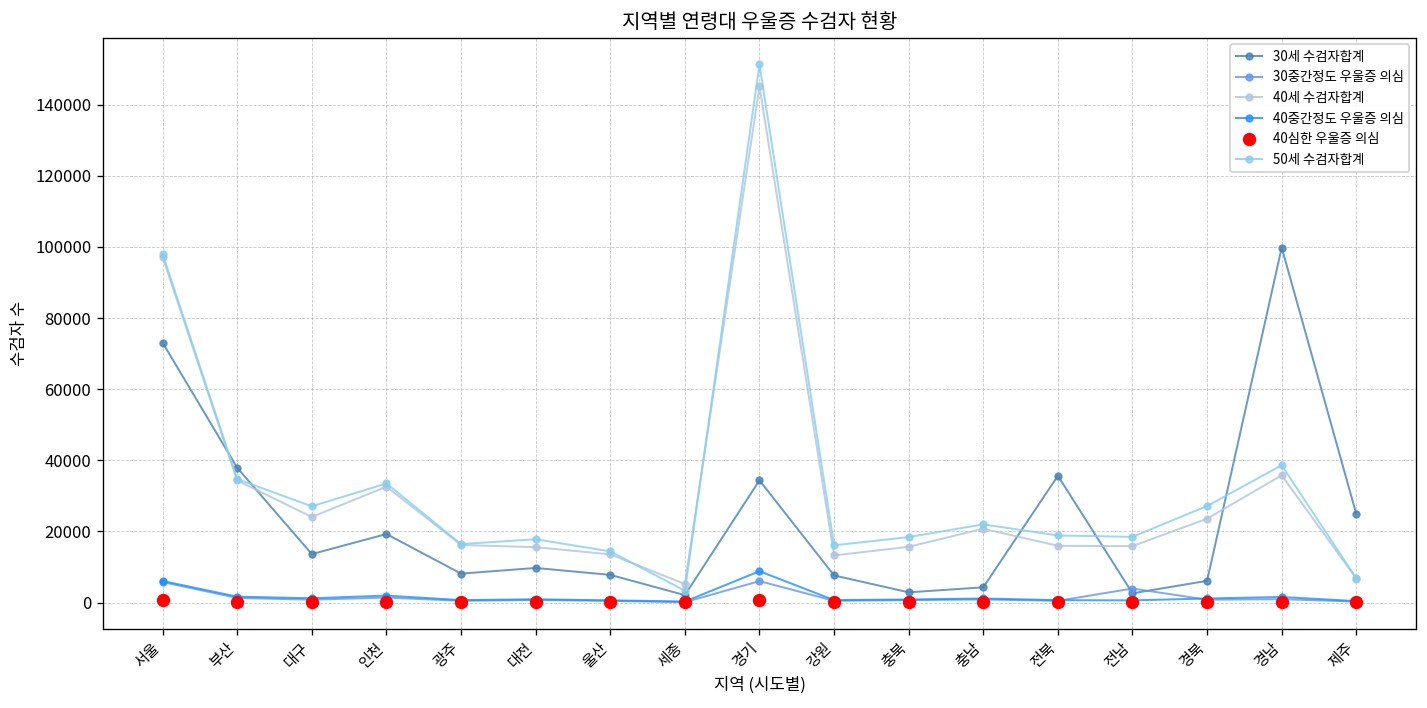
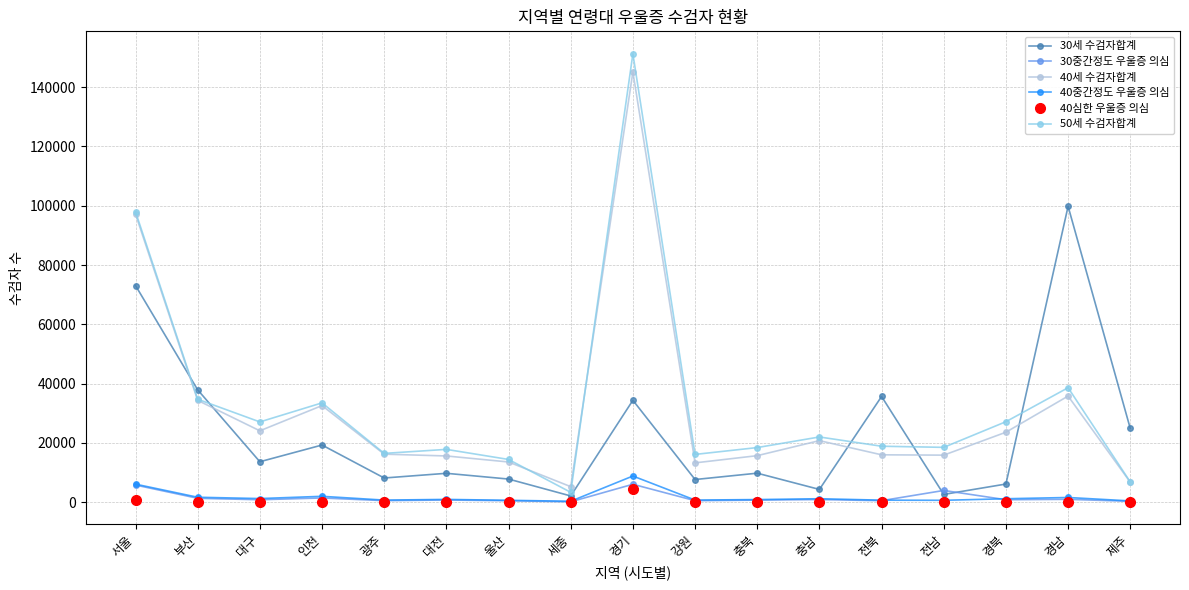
40심한 우울증 의심, 경기: 1000 -> 4000
30세 수검자합계, 충북: 3000 -> 10000
